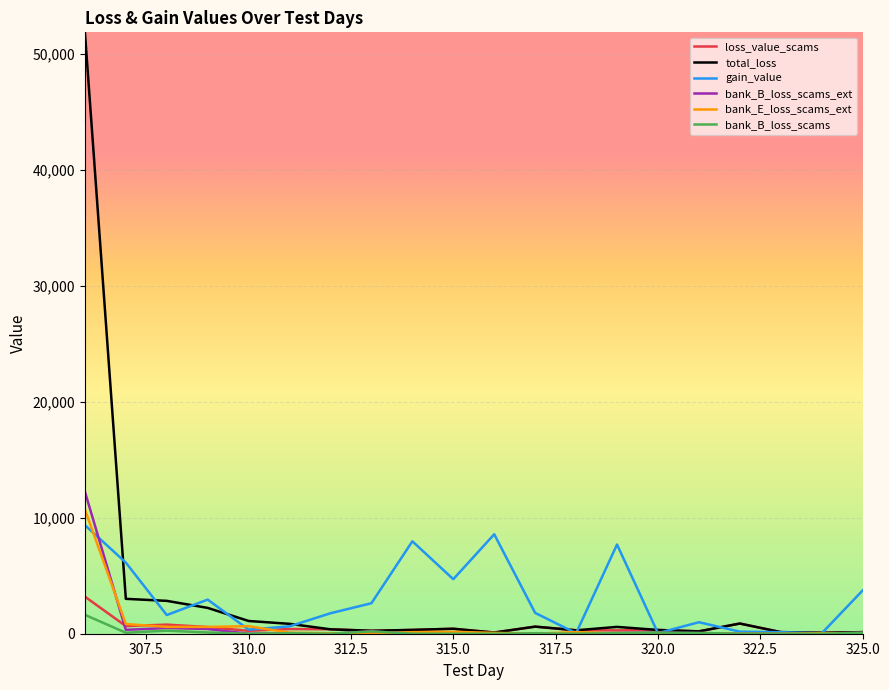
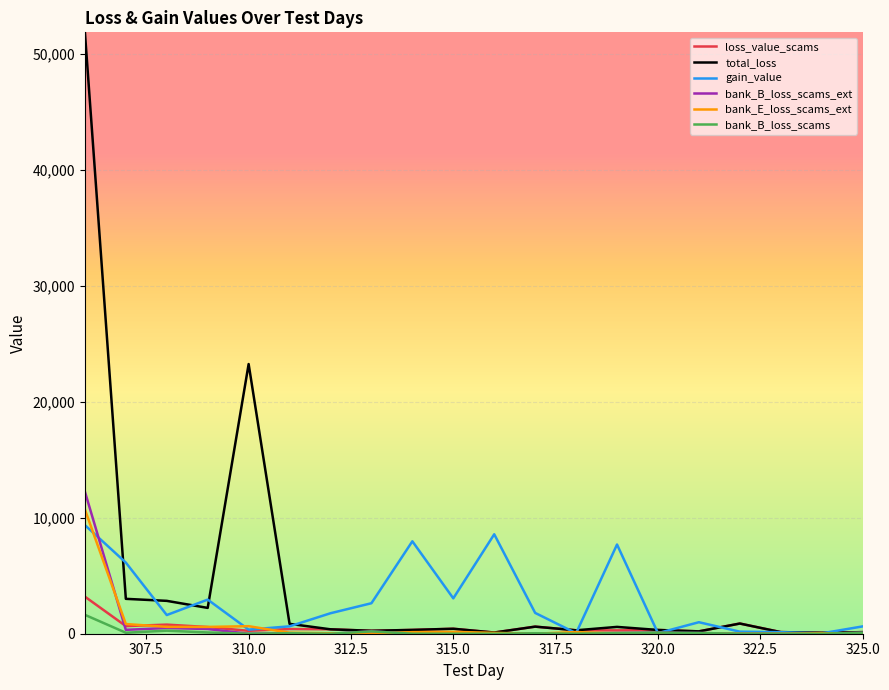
total_loss, 310.0: 1,100 -> 23,300
gain_value, 315.0: 4,700 -> 3,100
gain_value, 325.0: 3,700 -> 600
